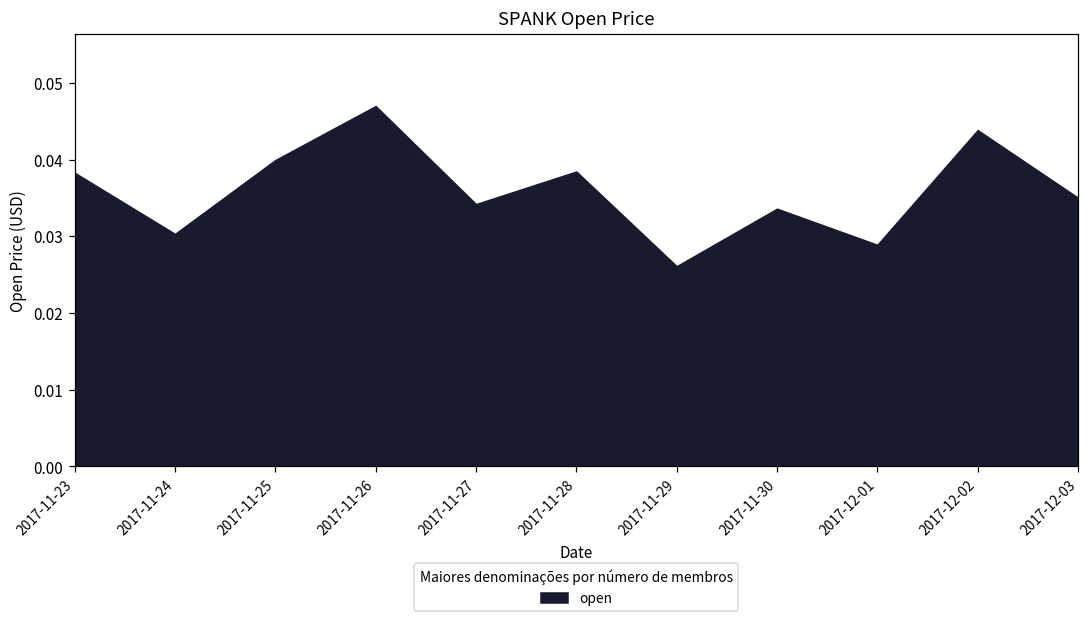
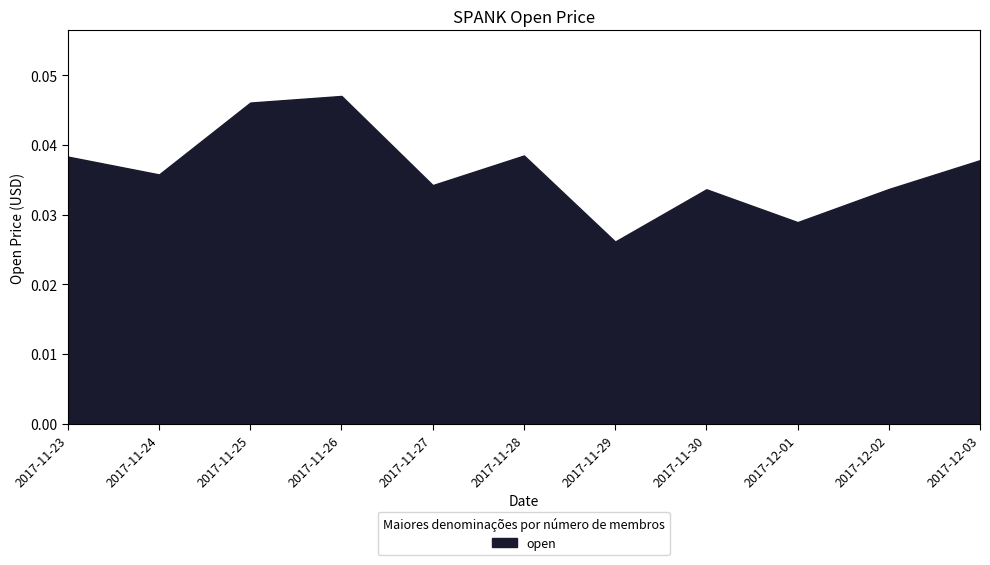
2017-11-24: 0.030 -> 0.036
2017-11-25: 0.040 -> 0.046
2017-12-02: 0.044 -> 0.034
2017-12-03: 0.035 -> 0.038
